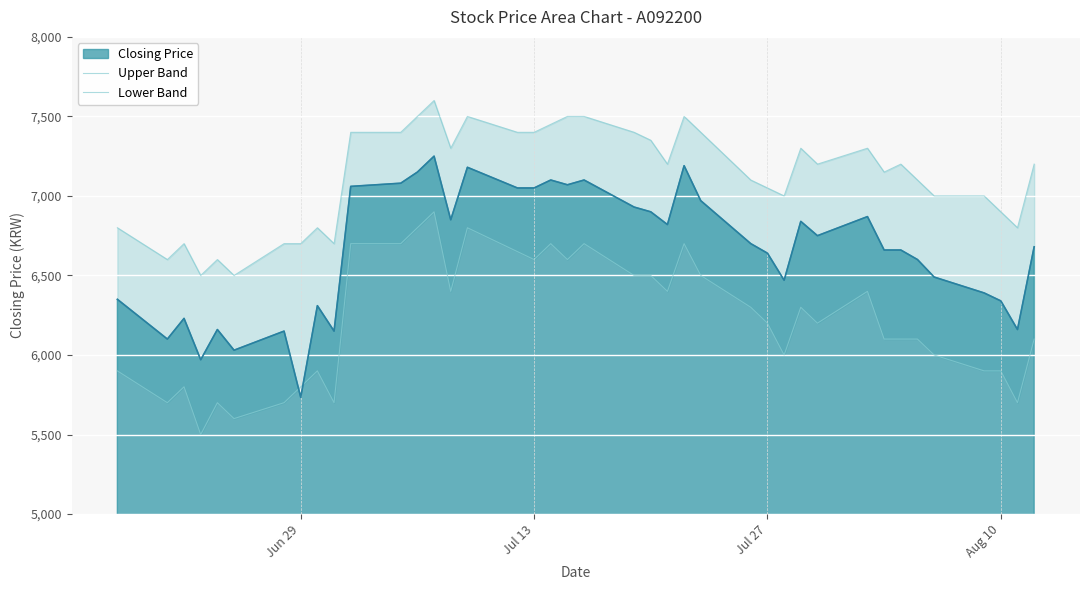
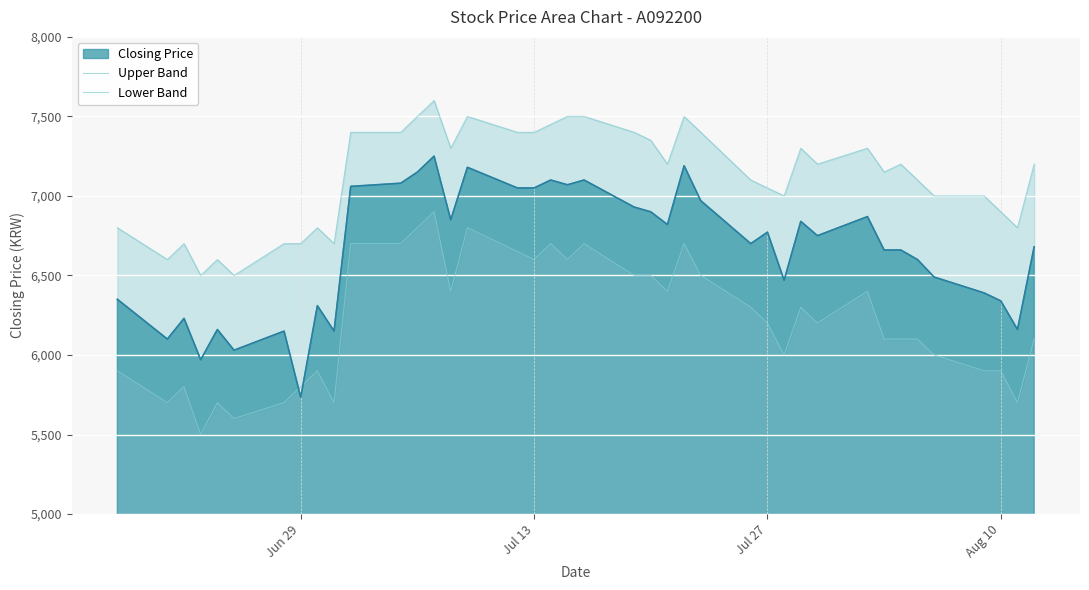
Closing Price, Jul 27: 6,640 -> 6,770
